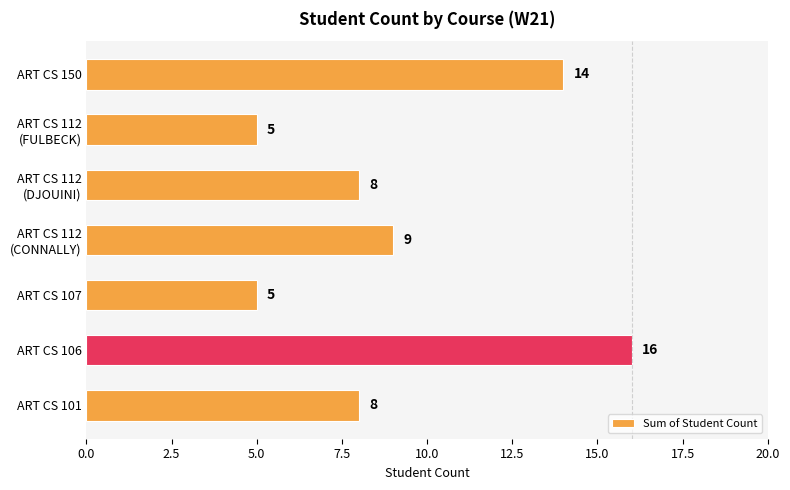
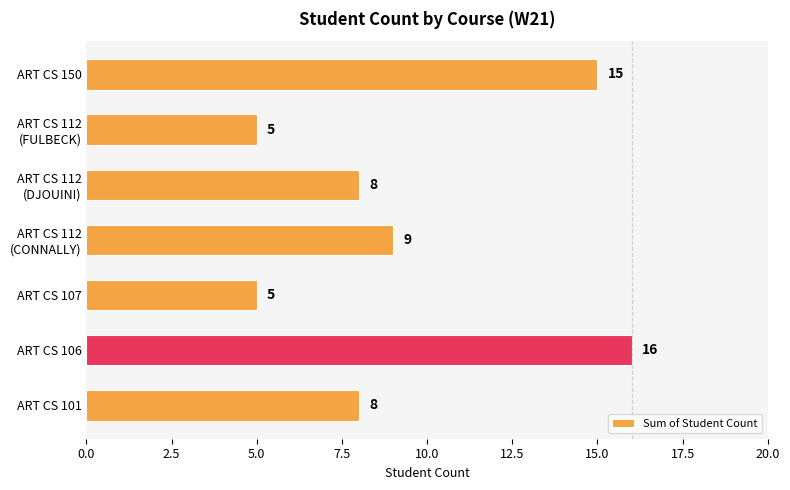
ART CS 150: 14 -> 15
